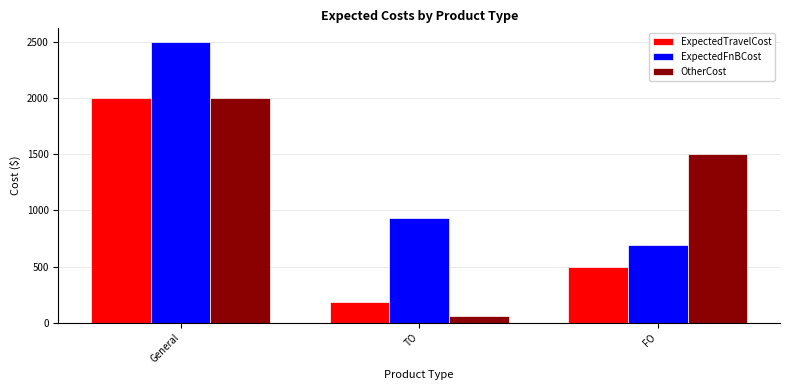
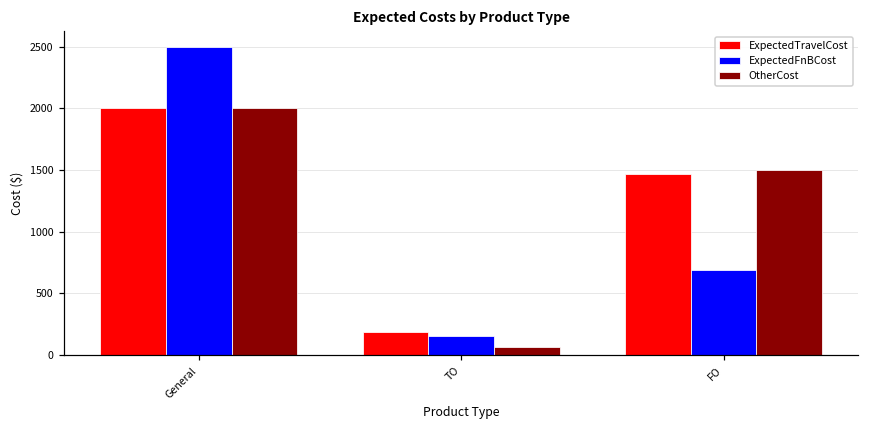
ExpectedFnBCost, TO: 940 -> 150
ExpectedTravelCost, FO: 500 -> 1460
